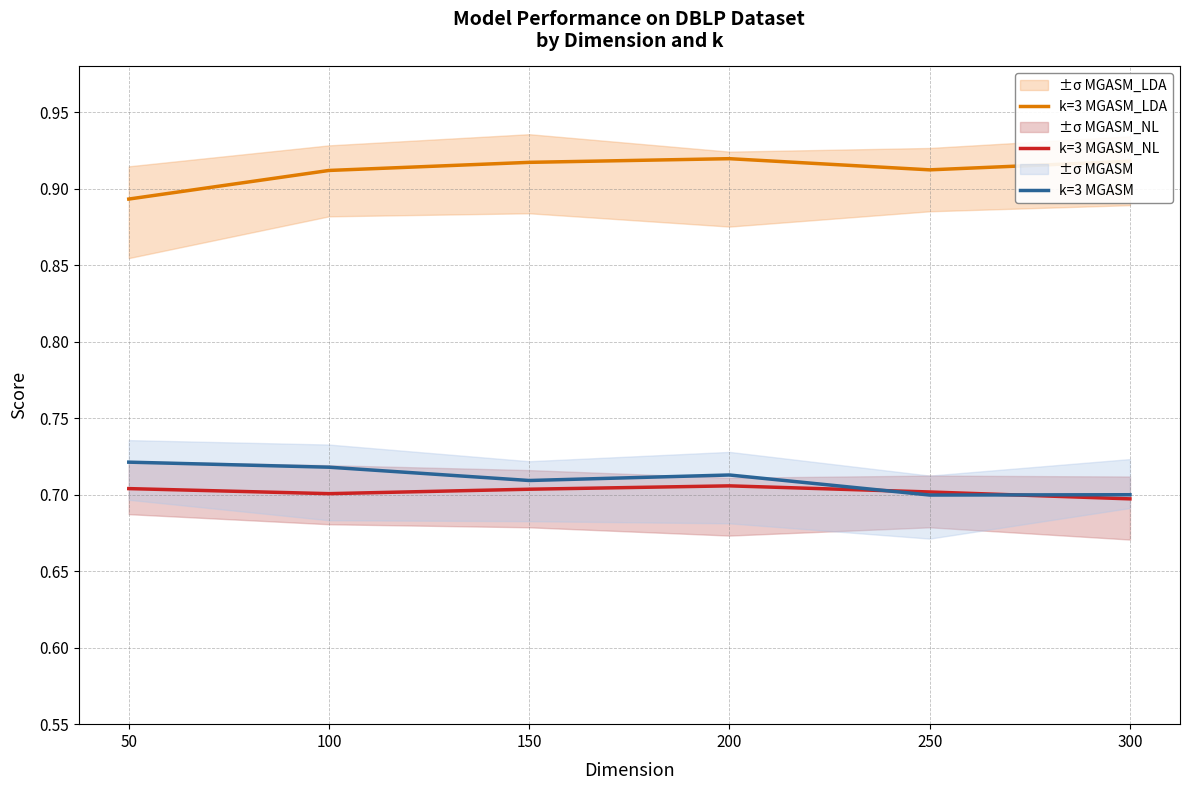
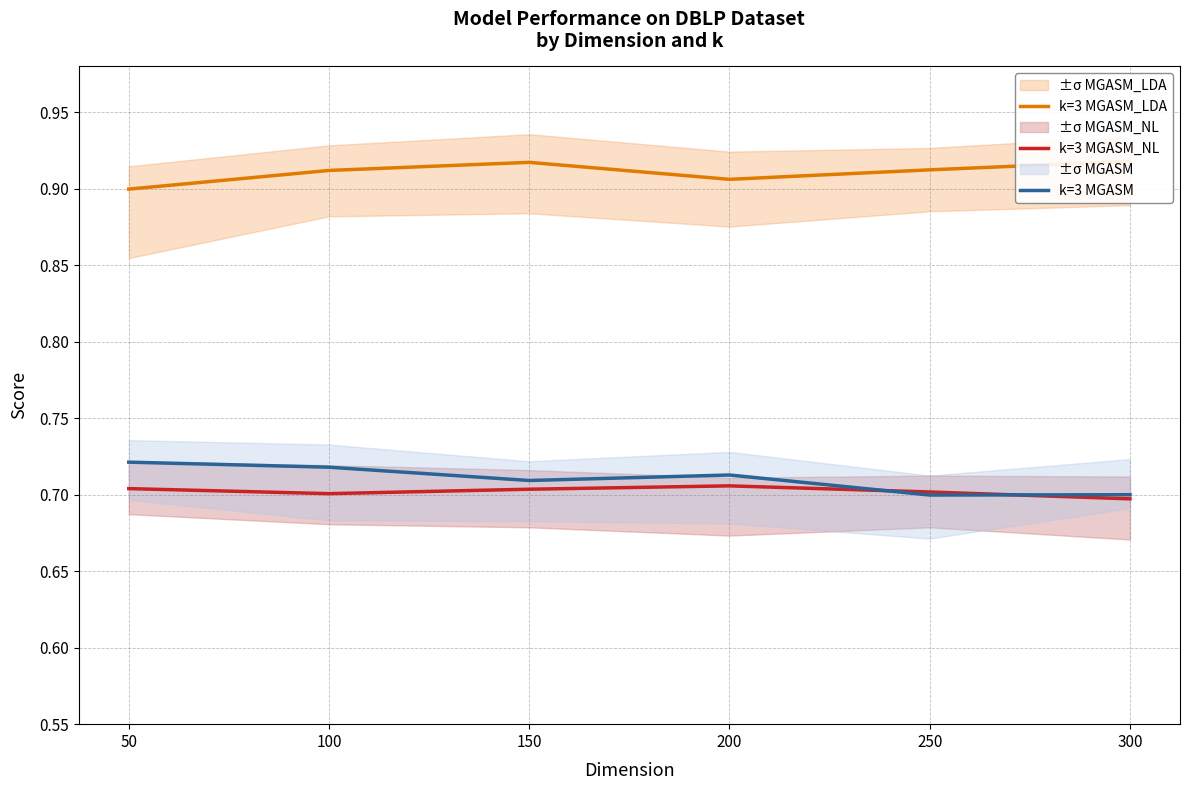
k=3 MGASM_LDA, 50: 0.893 -> 0.900
k=3 MGASM_LDA, 200: 0.920 -> 0.906
